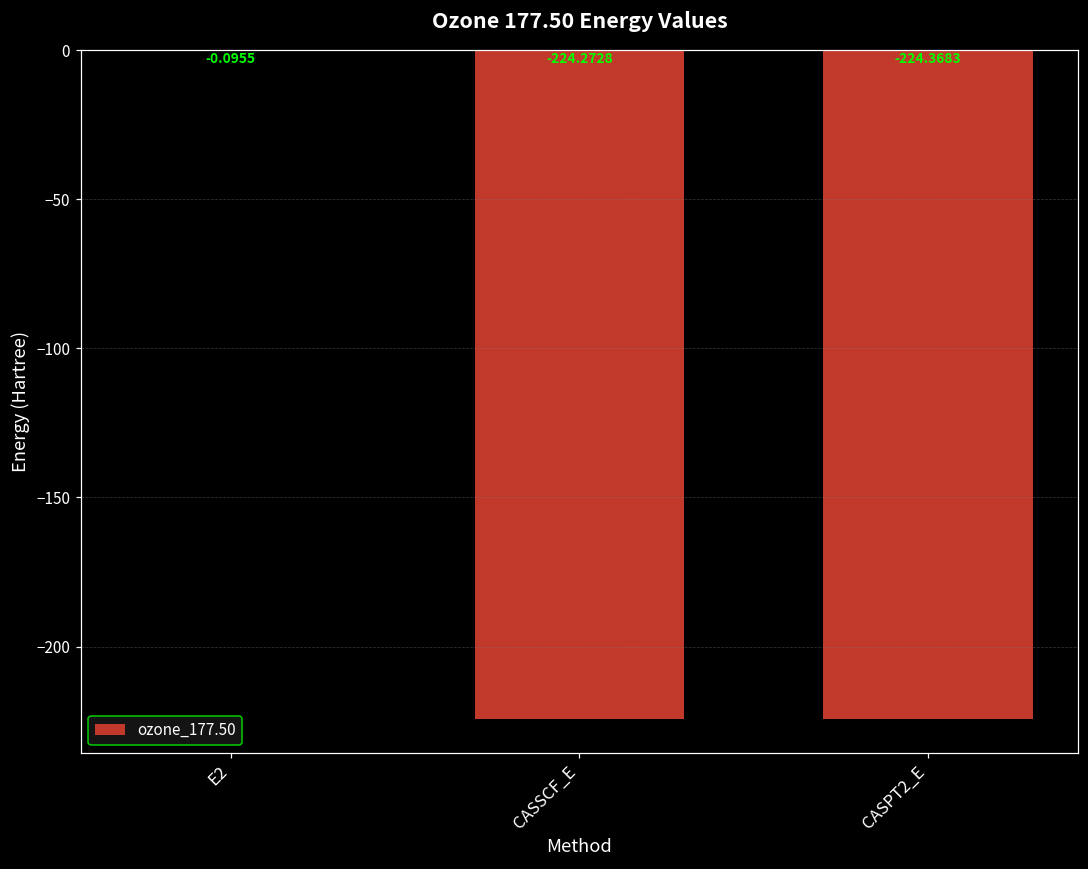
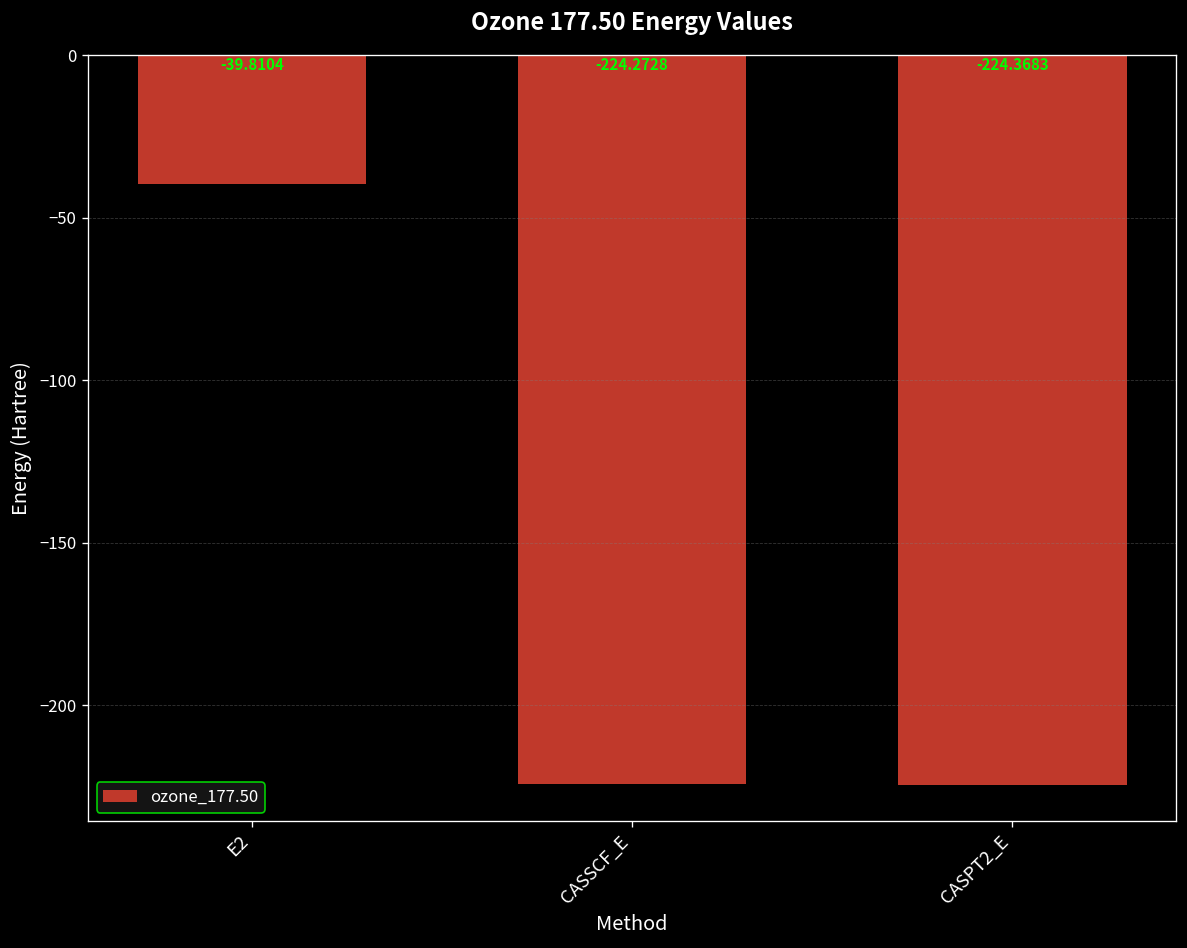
E2: -0.0955 -> -39.8104
